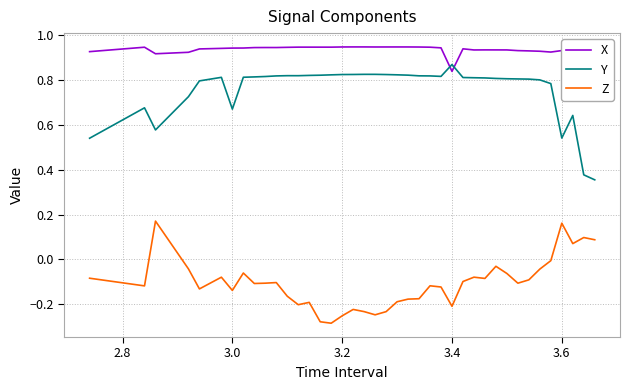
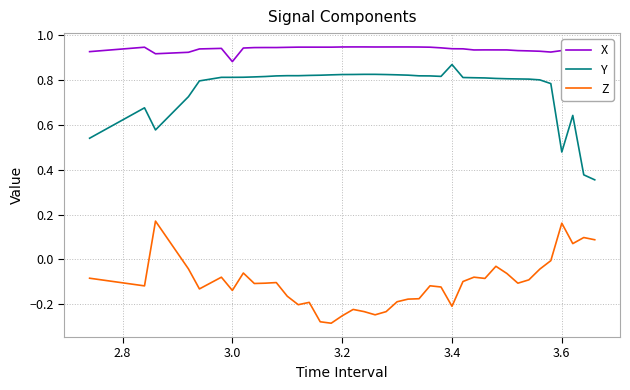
X, 3.0: 0.94 -> 0.88
Y, 3.0: 0.67 -> 0.81
X, 3.4: 0.84 -> 0.94
Y, 3.6: 0.54 -> 0.48
